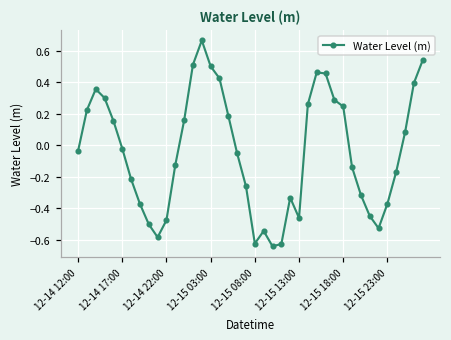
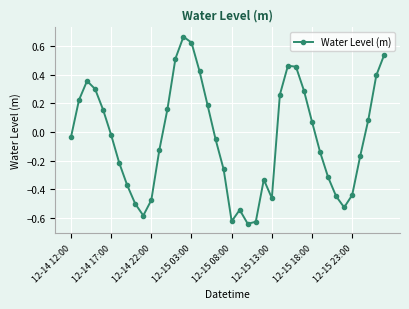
12-15 03:00: 0.50 -> 0.62
12-15 18:00: 0.25 -> 0.07
12-15 23:00: -0.37 -> -0.44
